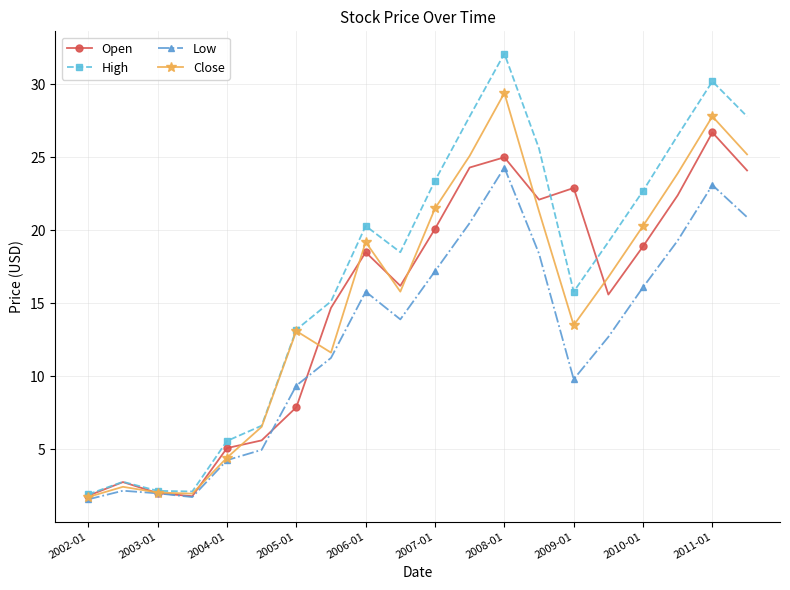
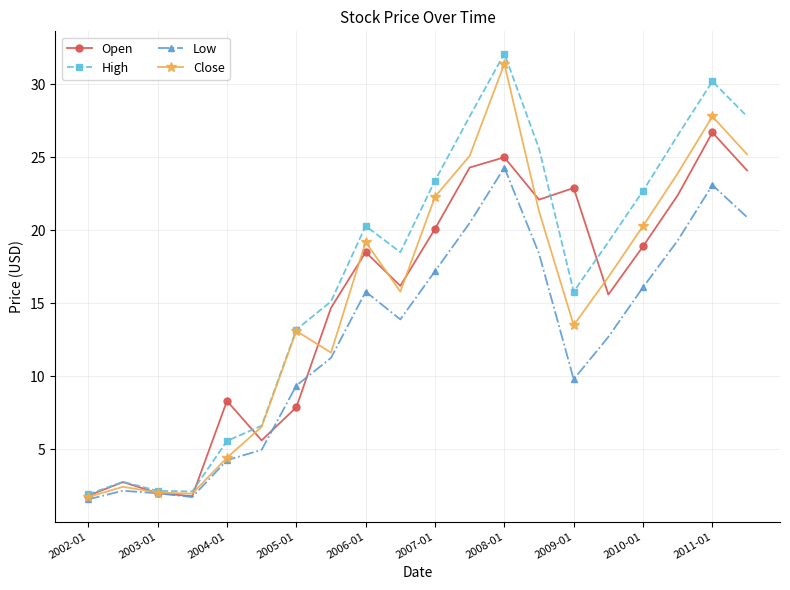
Open, 2004-01: 5.1 -> 8.3
Close, 2007-01: 21.5 -> 22.3
Close, 2008-01: 29.4 -> 31.4
